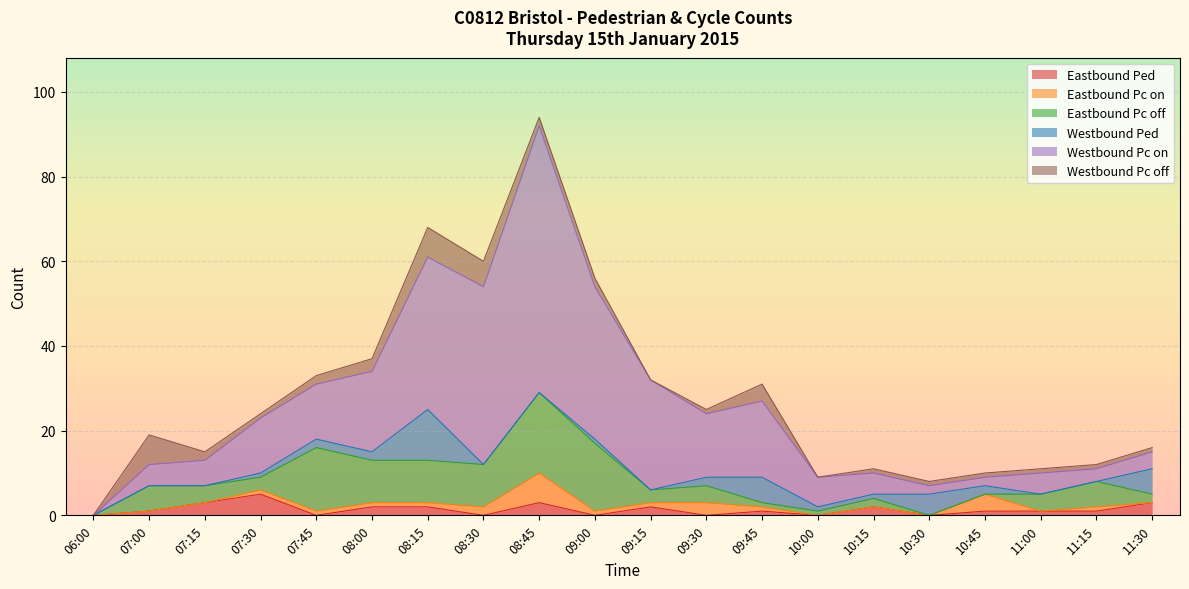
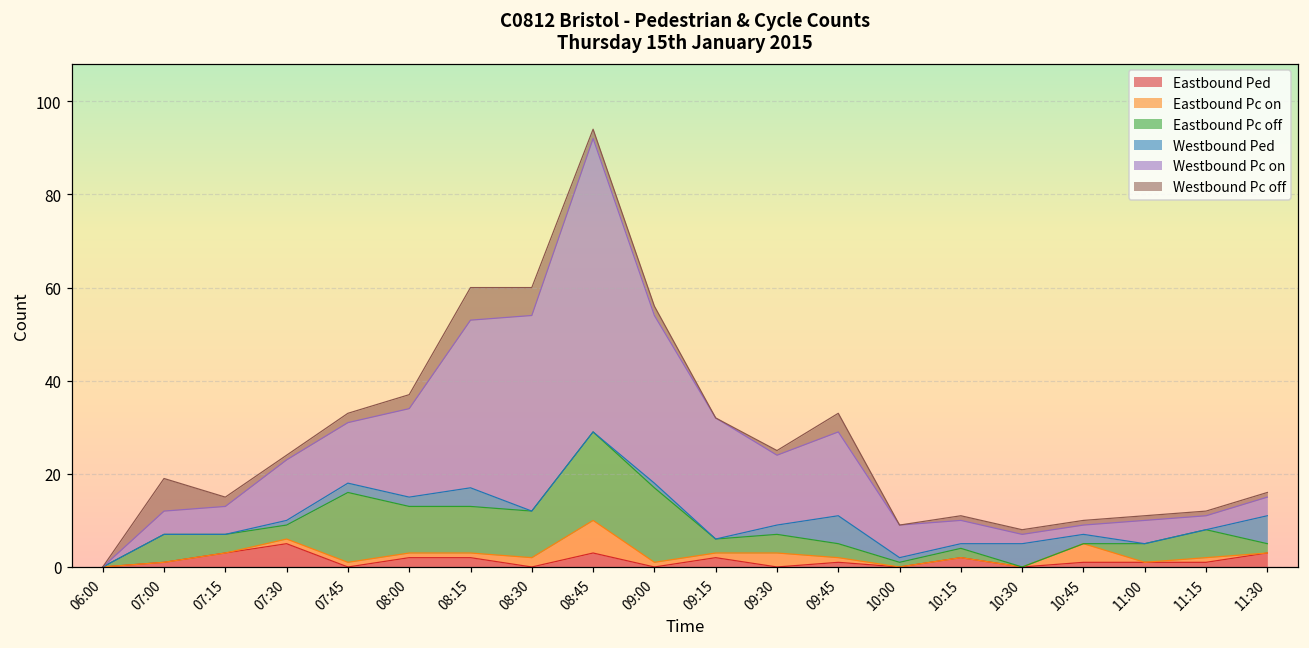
Westbound Ped, 08:15: 12 -> 4
Eastbound Pc off, 09:45: 1 -> 3
